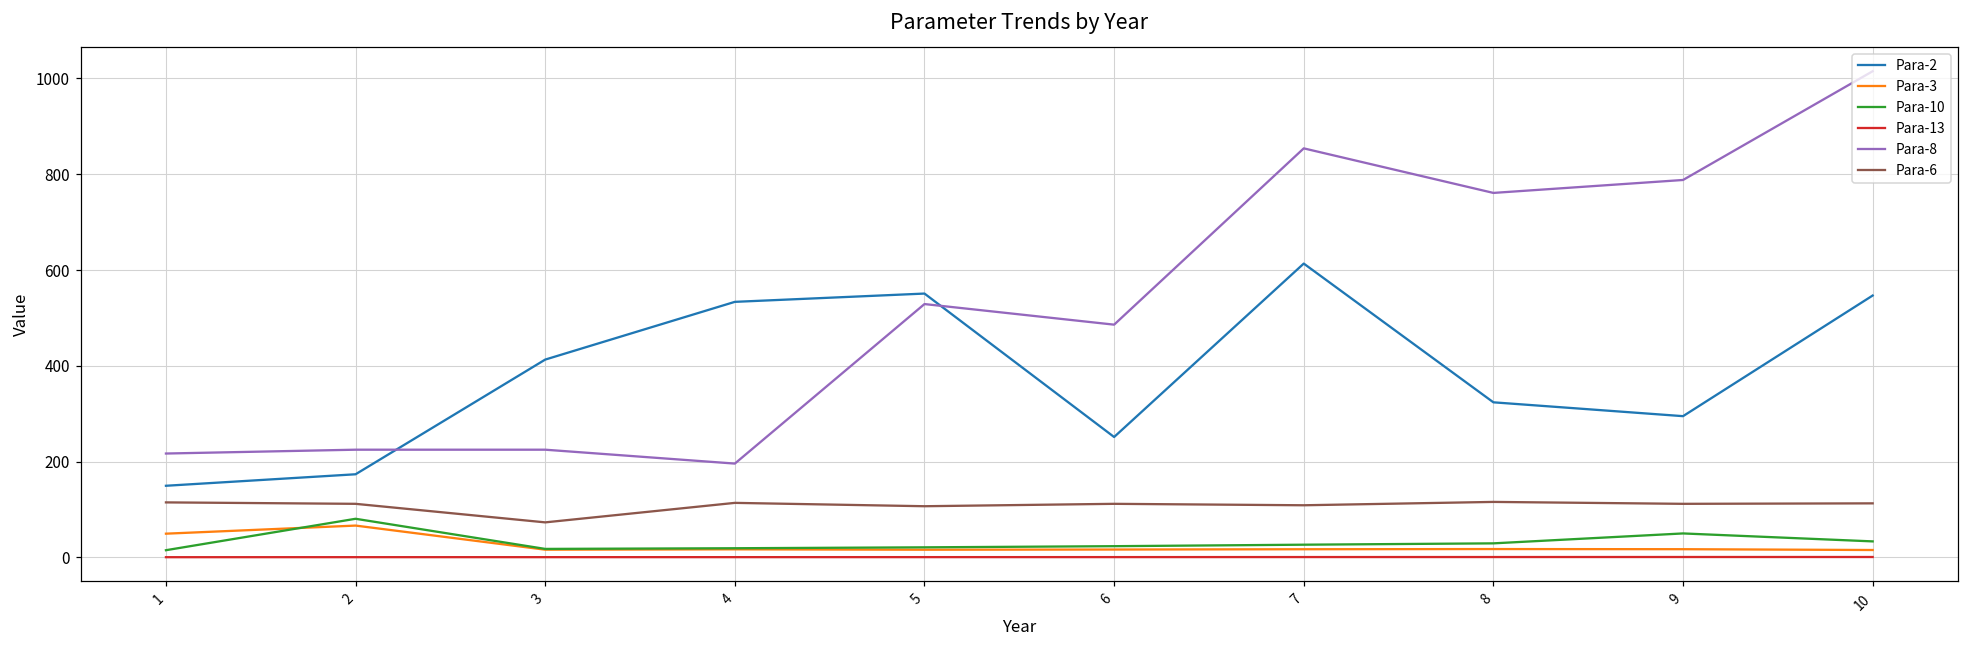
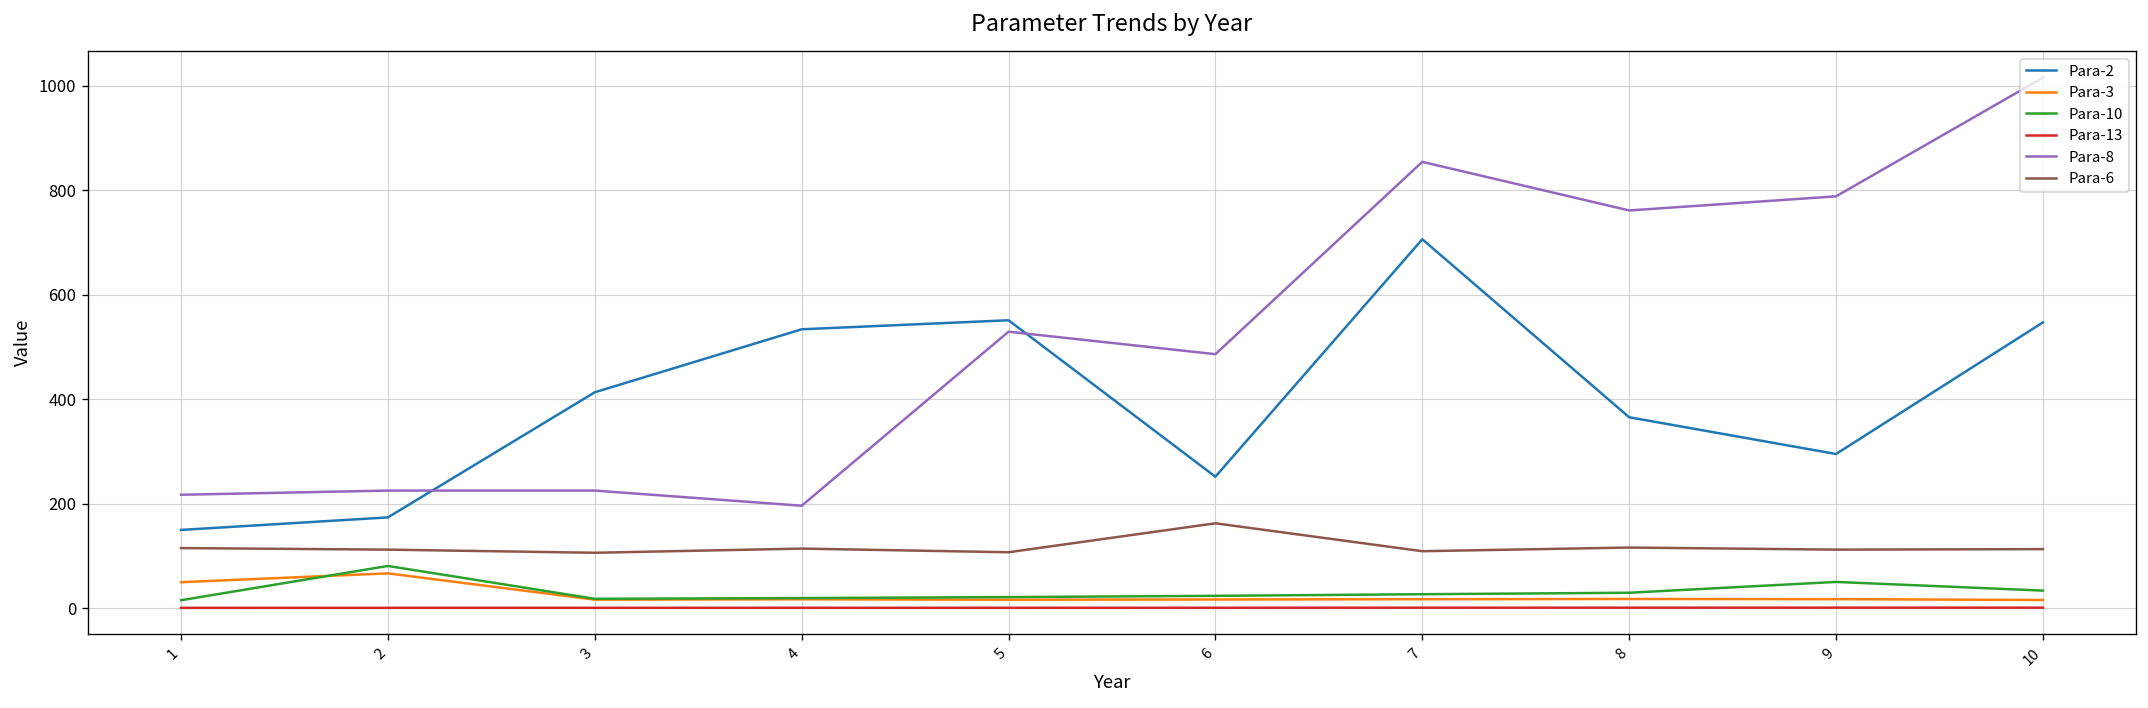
Para-6, 3: 70 -> 110
Para-6, 6: 110 -> 160
Para-2, 7: 610 -> 710
Para-2, 8: 320 -> 370
